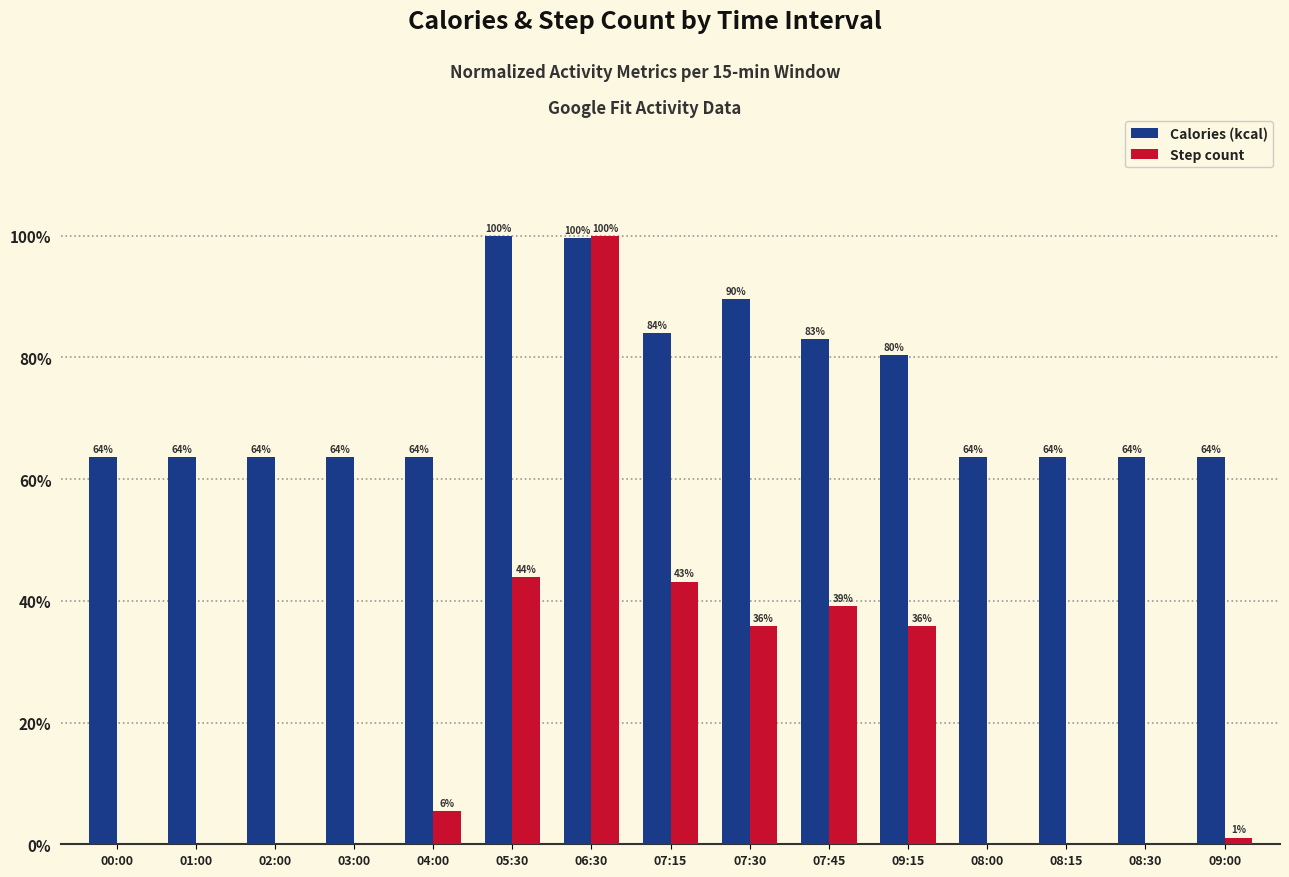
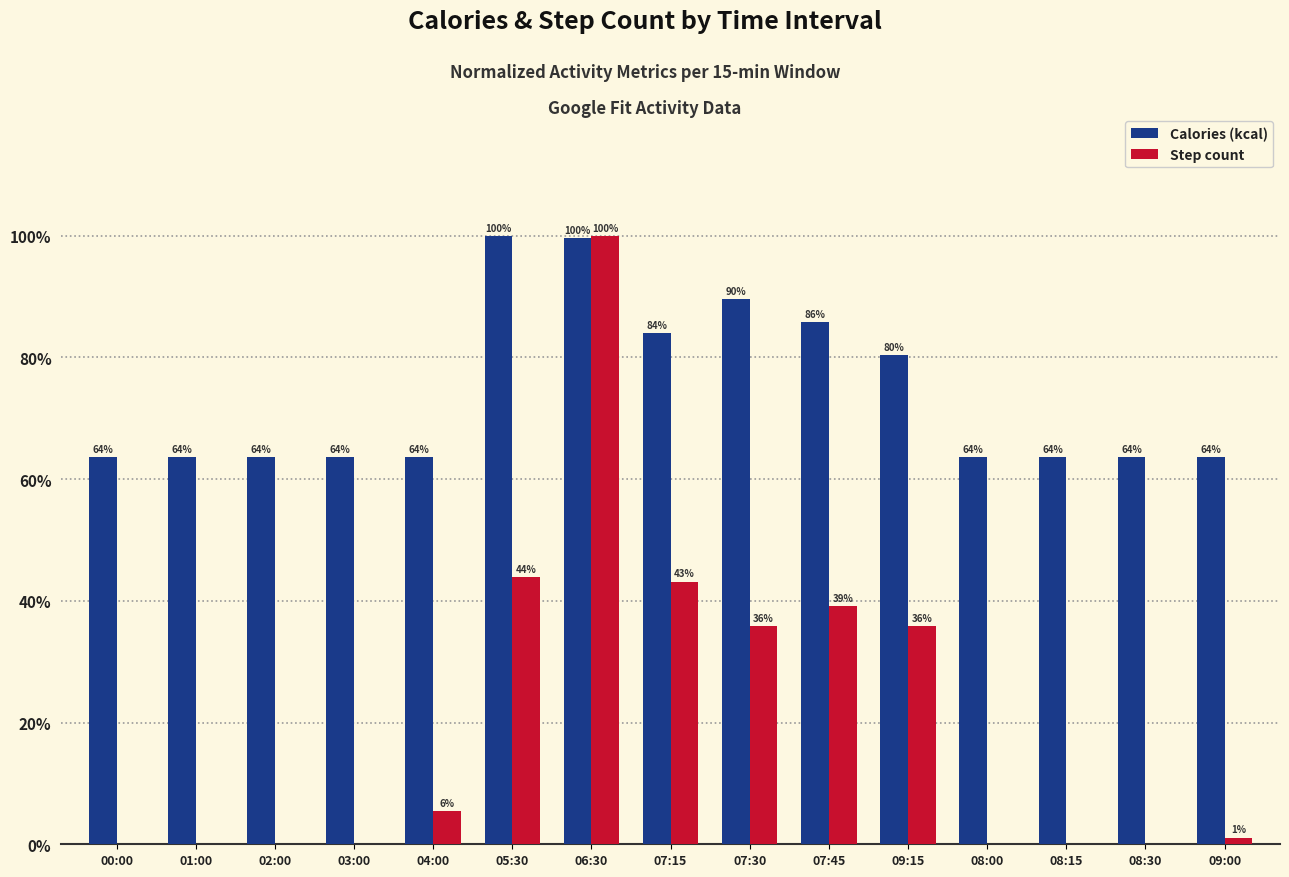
Calories (kcal), 07:45: 83% -> 86%
